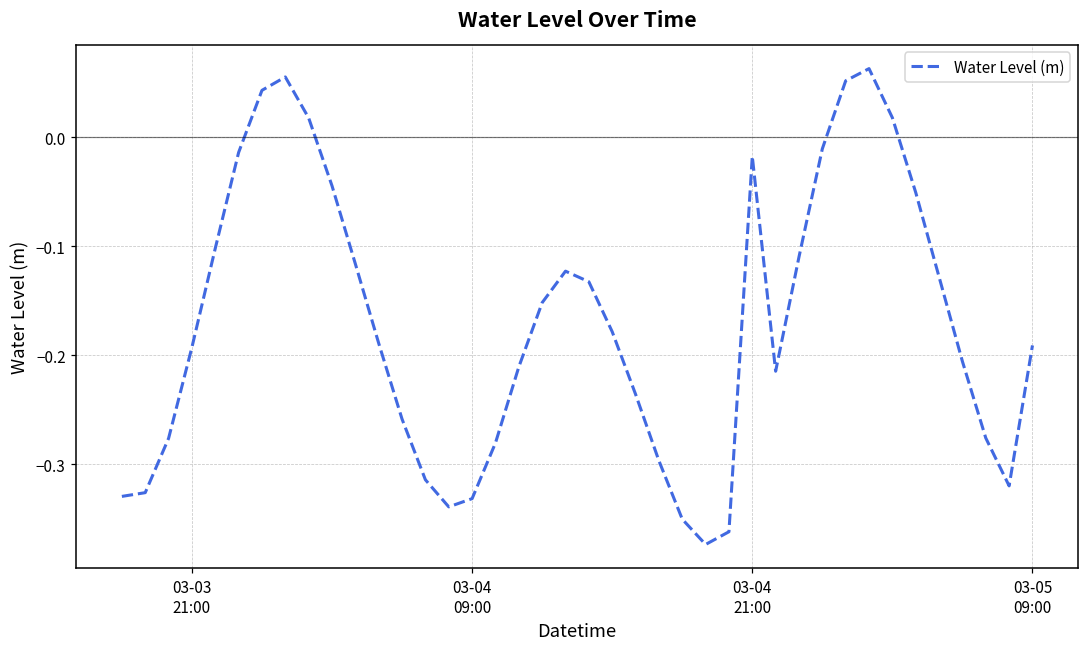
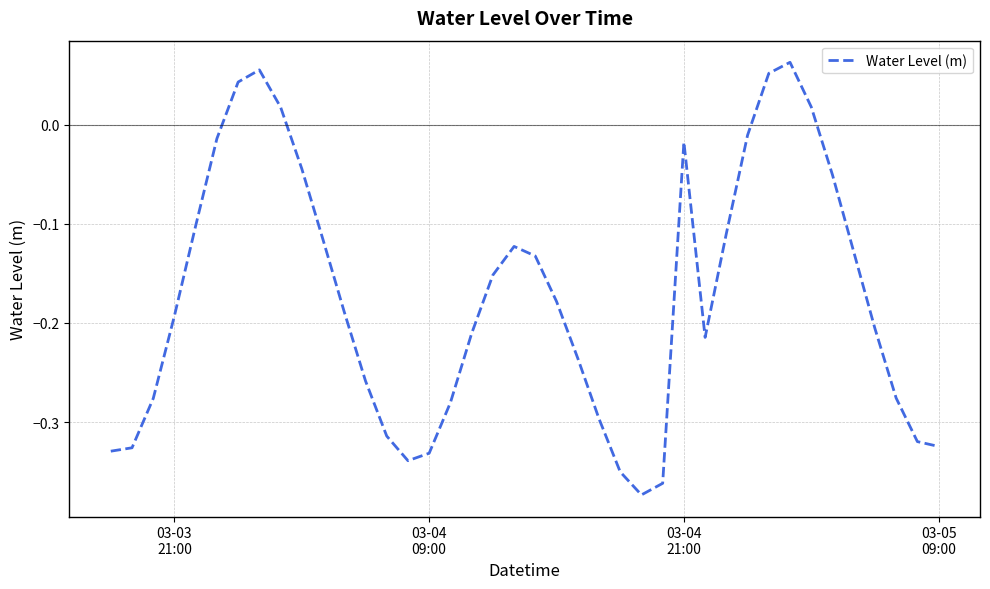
03-05 09:00: -0.19 -> -0.32
